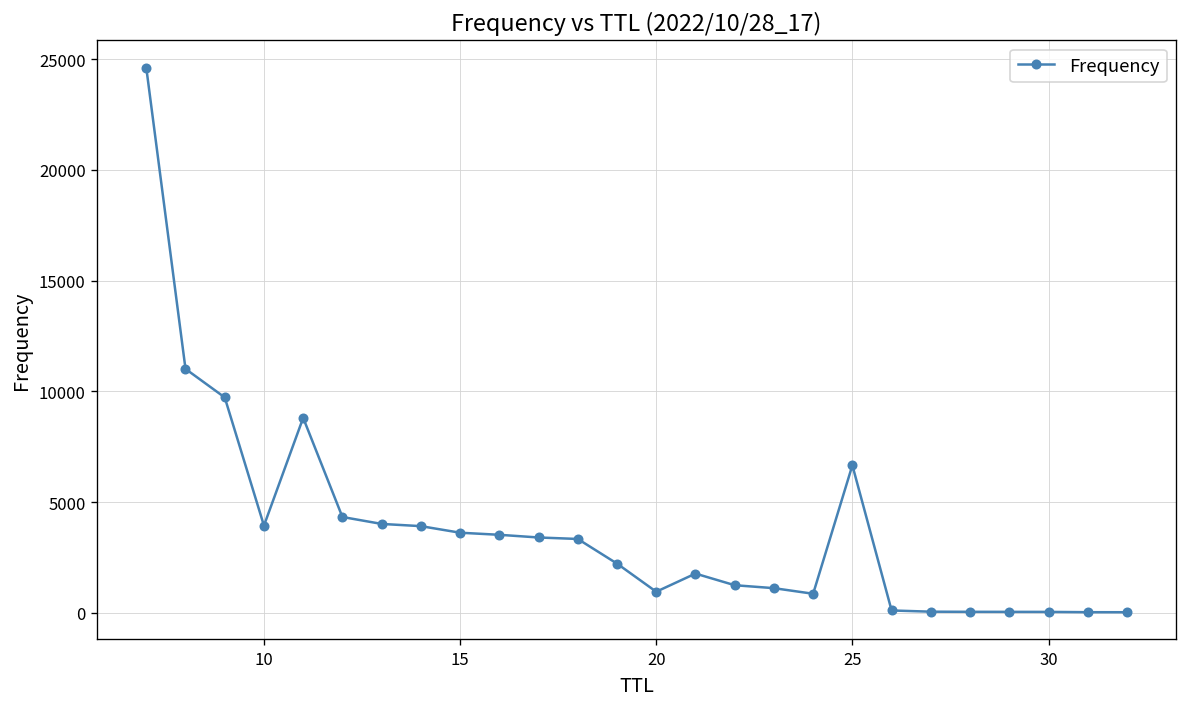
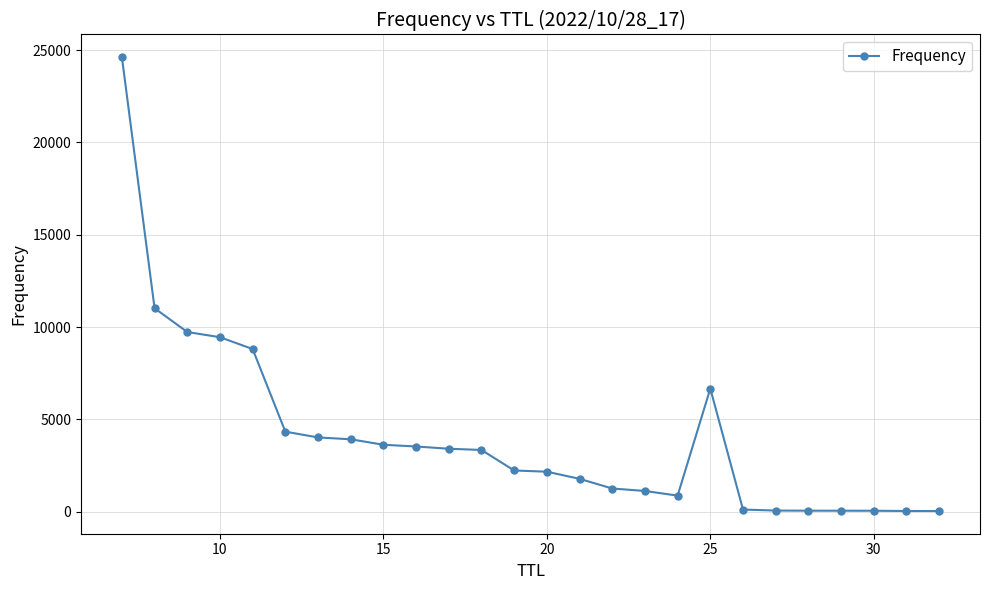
10: 3900 -> 9400
20: 1000 -> 2200
